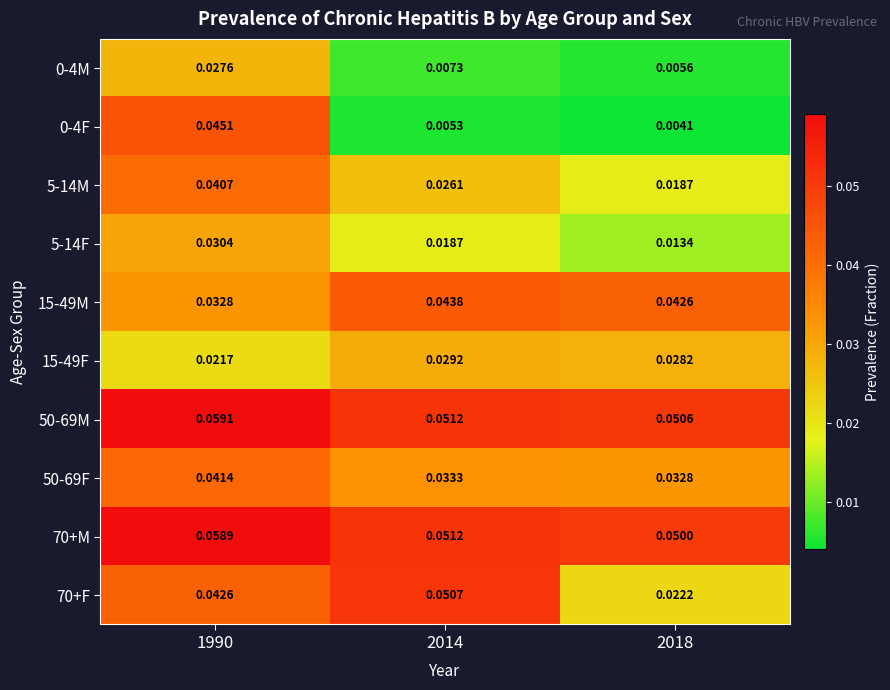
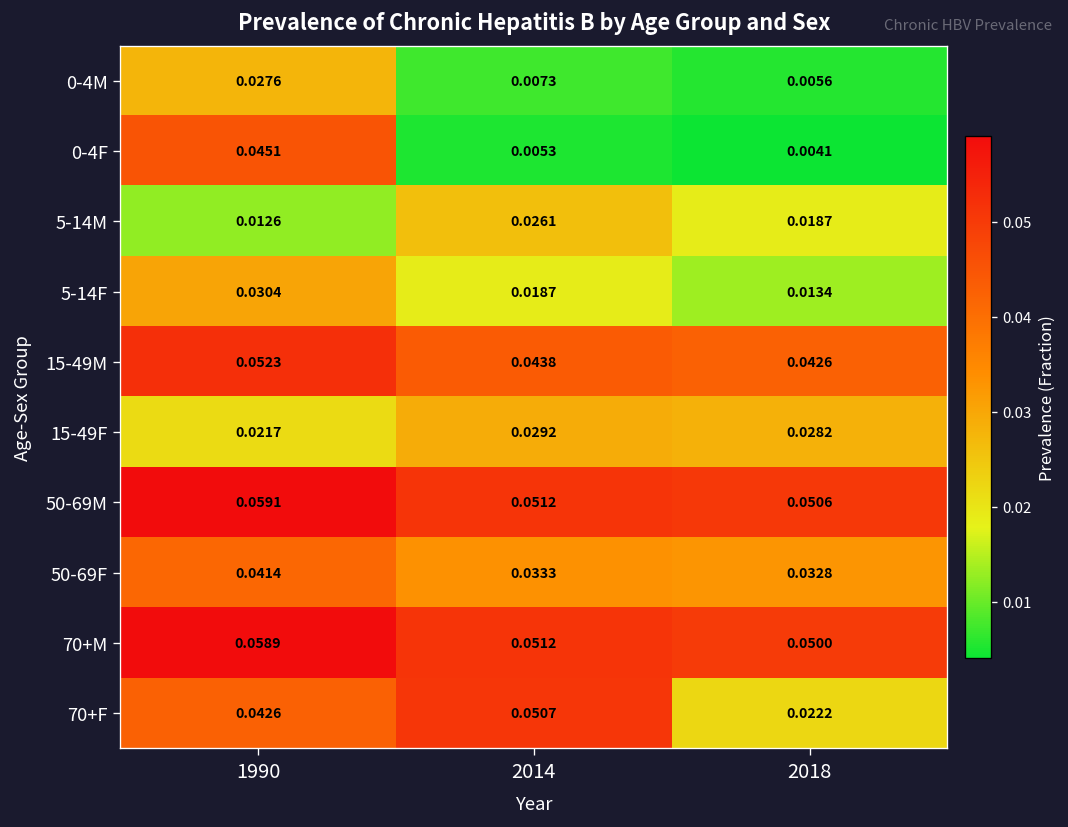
5-14M, 1990: 0.0407 -> 0.0126
15-49M, 1990: 0.0328 -> 0.0523
